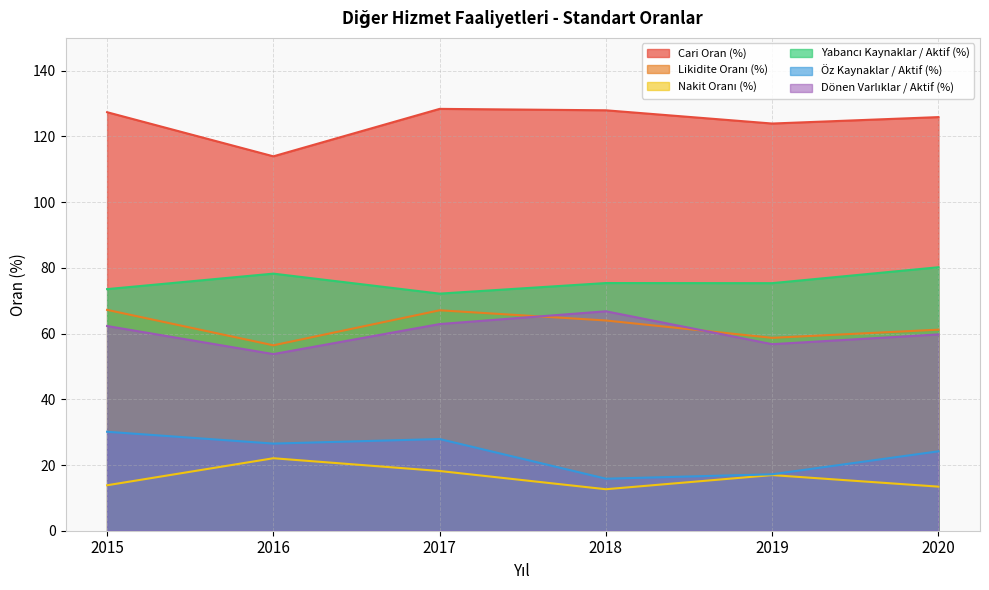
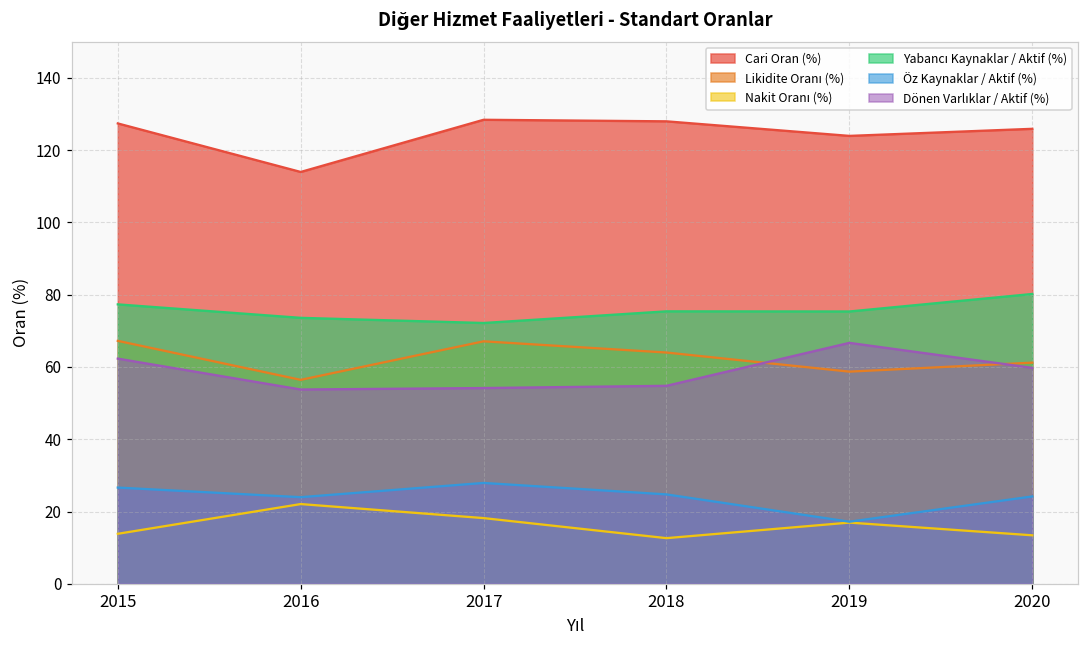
Yabancı Kaynaklar / Aktif (%), 2015: 74 -> 77
Öz Kaynaklar / Aktif (%), 2015: 30 -> 27
Yabancı Kaynaklar / Aktif (%), 2016: 78 -> 74
Öz Kaynaklar / Aktif (%), 2016: 27 -> 24
Dönen Varlıklar / Aktif (%), 2017: 63 -> 54
Öz Kaynaklar / Aktif (%), 2018: 16 -> 25
Dönen Varlıklar / Aktif (%), 2018: 67 -> 55
Dönen Varlıklar / Aktif (%), 2019: 57 -> 67
